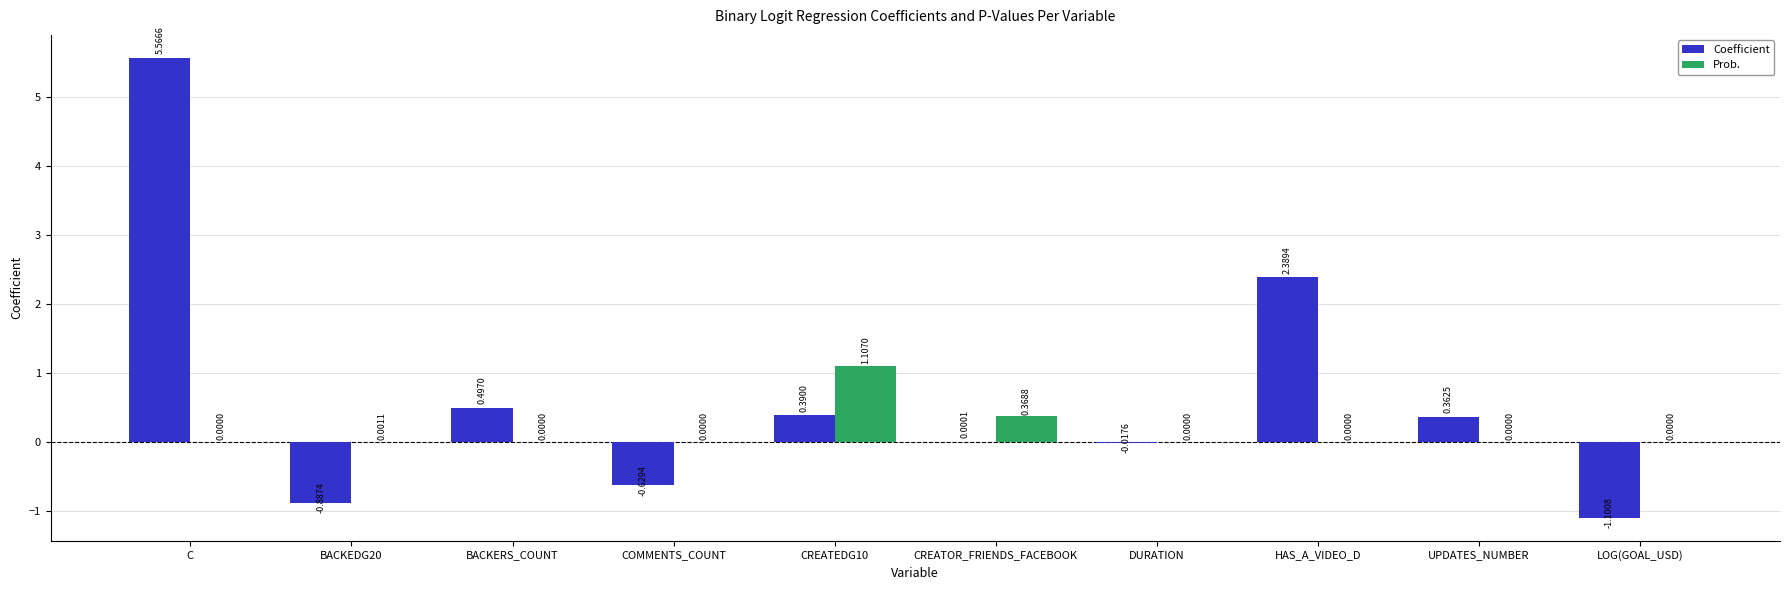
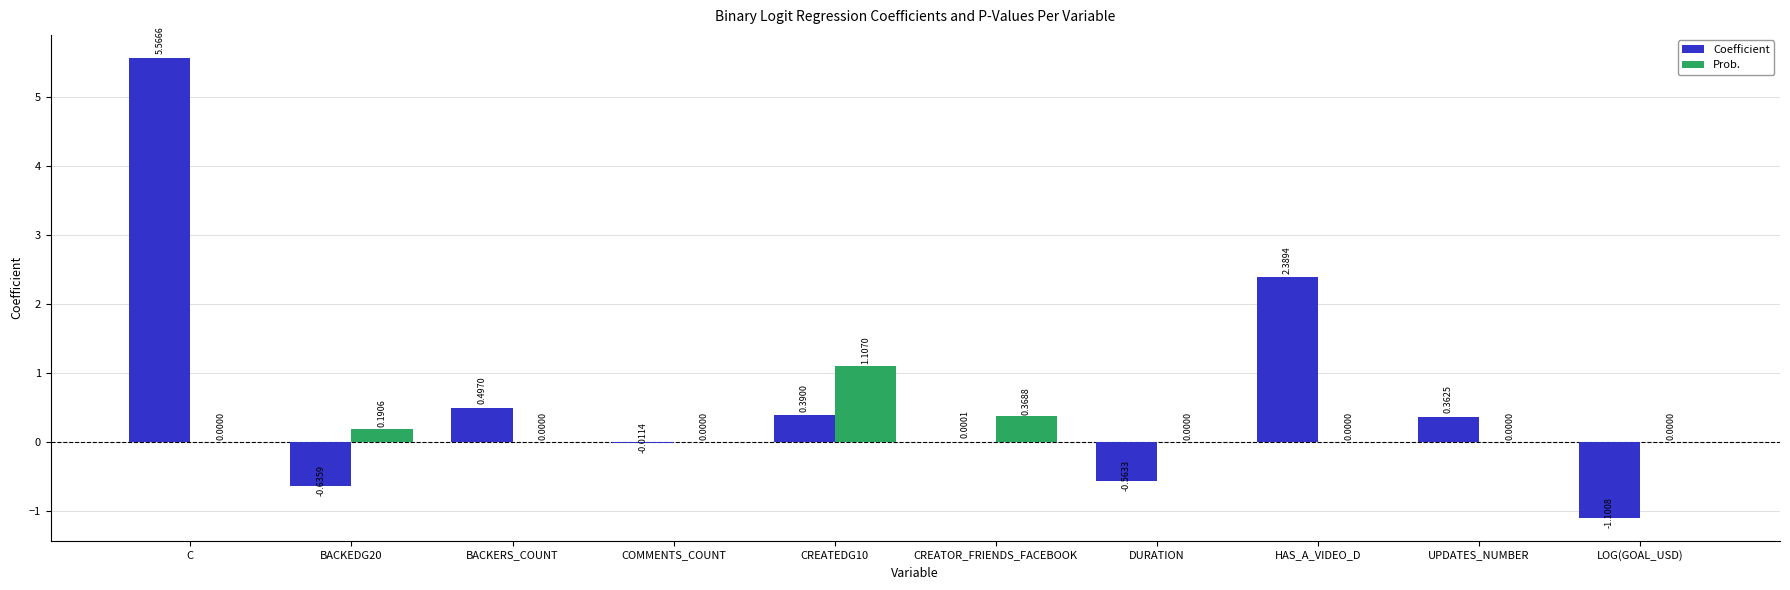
Coefficient, BACKEDG20: -0.8874 -> -0.6359
Prob., BACKEDG20: 0.0011 -> 0.1906
Coefficient, COMMENTS_COUNT: -0.6294 -> -0.0114
Coefficient, DURATION: -0.0176 -> -0.5633
